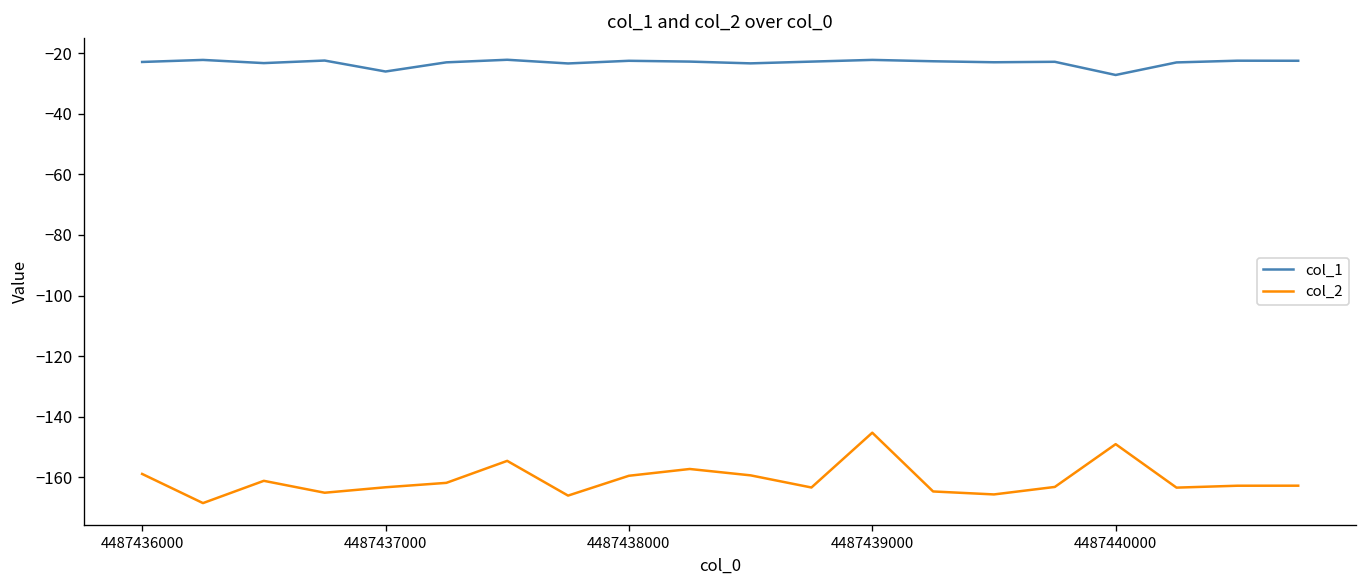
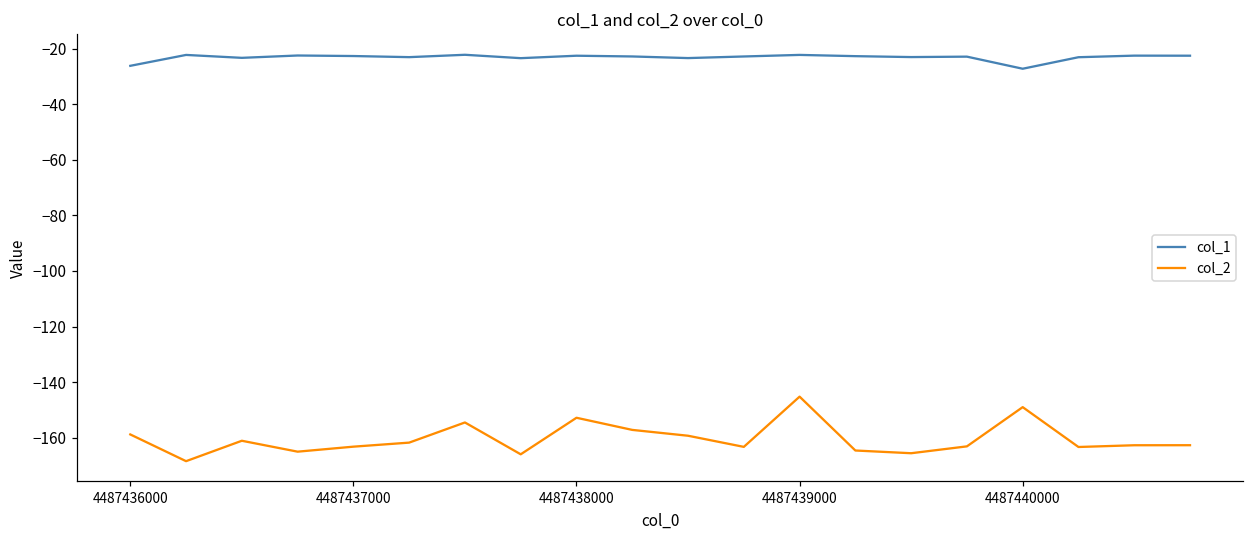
col_1, 4487436000: -23 -> -26
col_1, 4487437000: -26 -> -23
col_2, 4487438000: -159 -> -153
